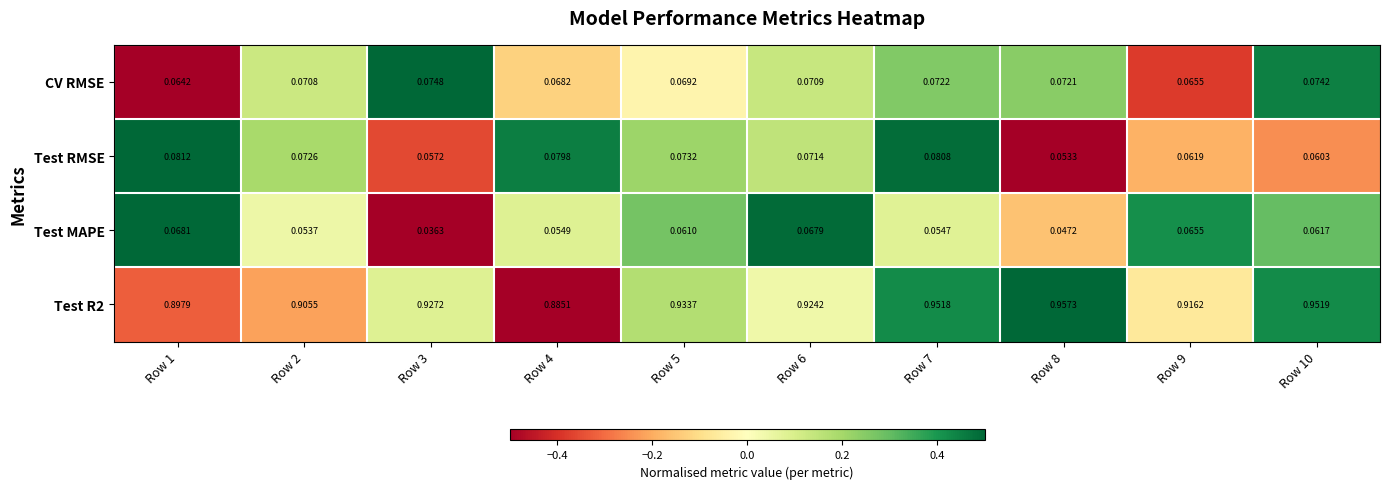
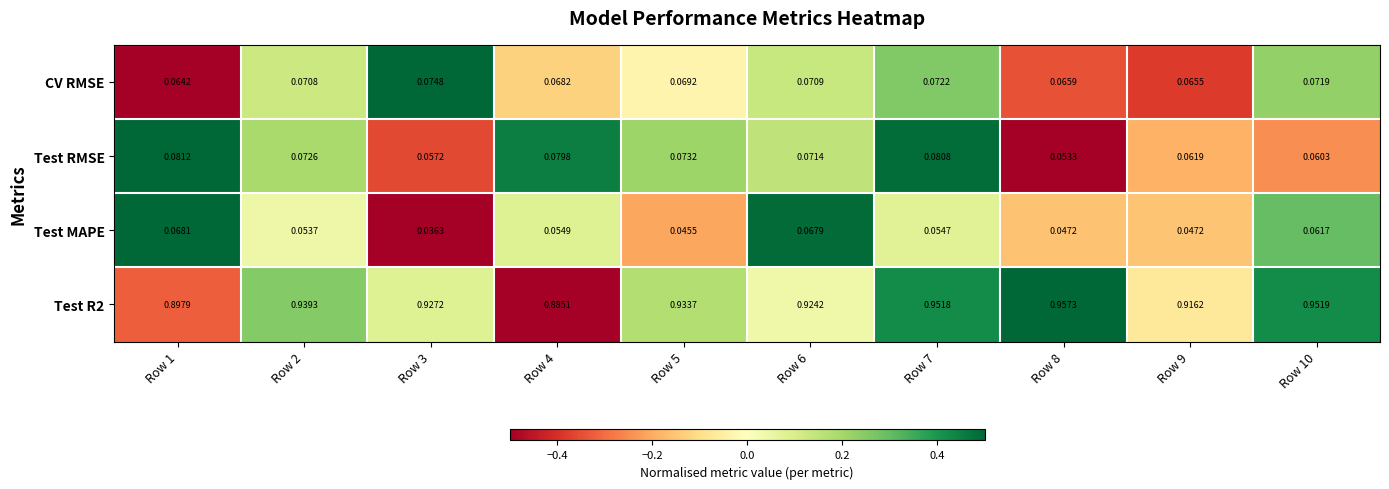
CV RMSE, Row 8: 0.0721 -> 0.0659
CV RMSE, Row 10: 0.0742 -> 0.0719
Test MAPE, Row 5: 0.0610 -> 0.0455
Test MAPE, Row 9: 0.0655 -> 0.0472
Test R2, Row 2: 0.9055 -> 0.9393
